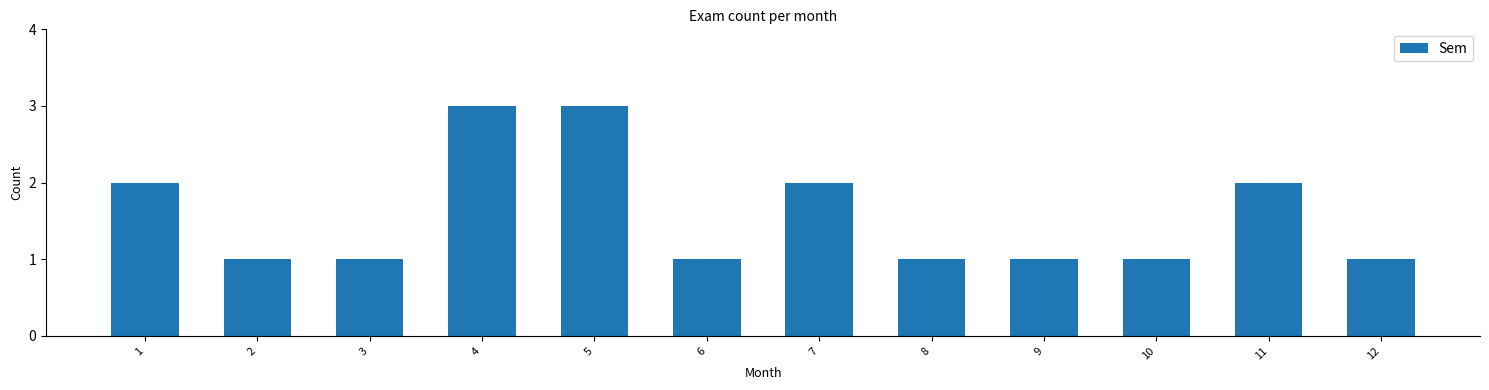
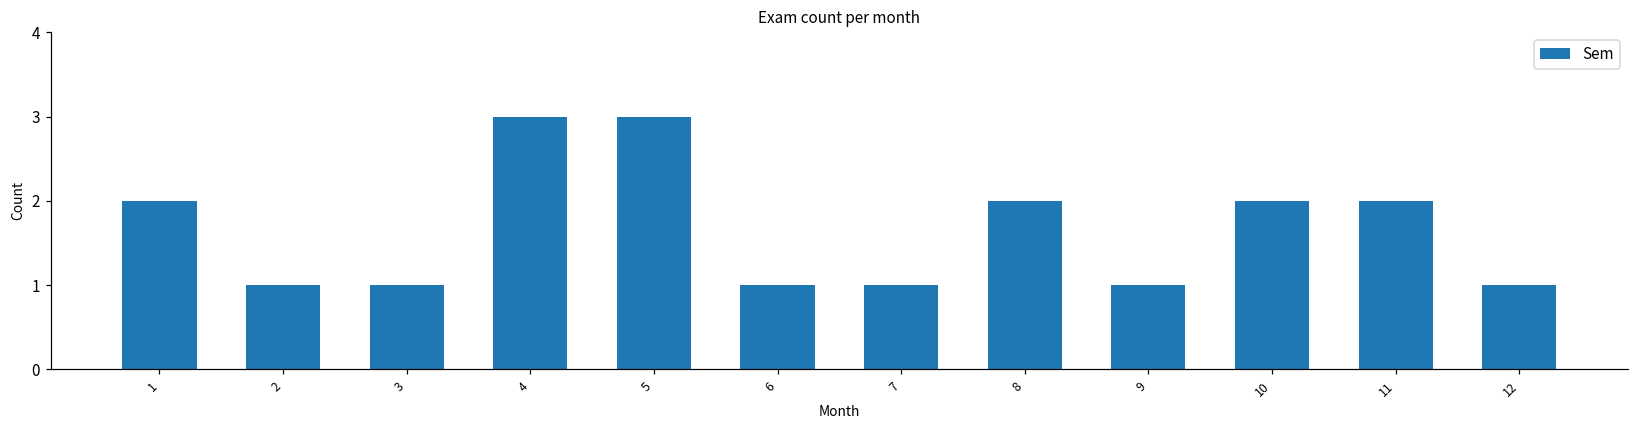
7: 2 -> 1
8: 1 -> 2
10: 1 -> 2
